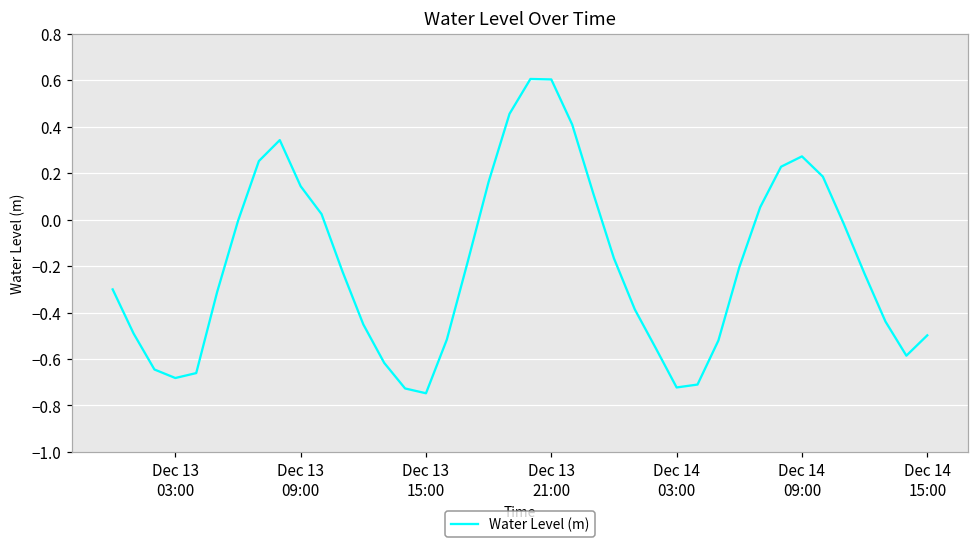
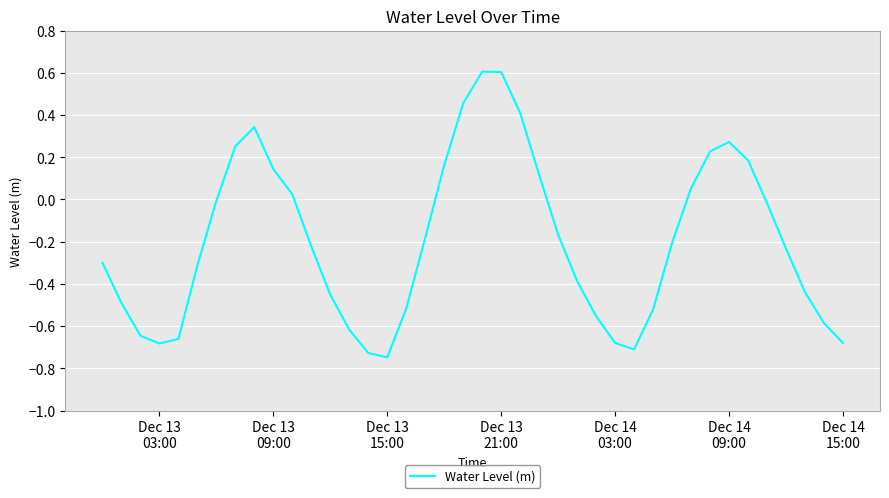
Dec 14 03:00: -0.72 -> -0.68
Dec 14 15:00: -0.50 -> -0.68
